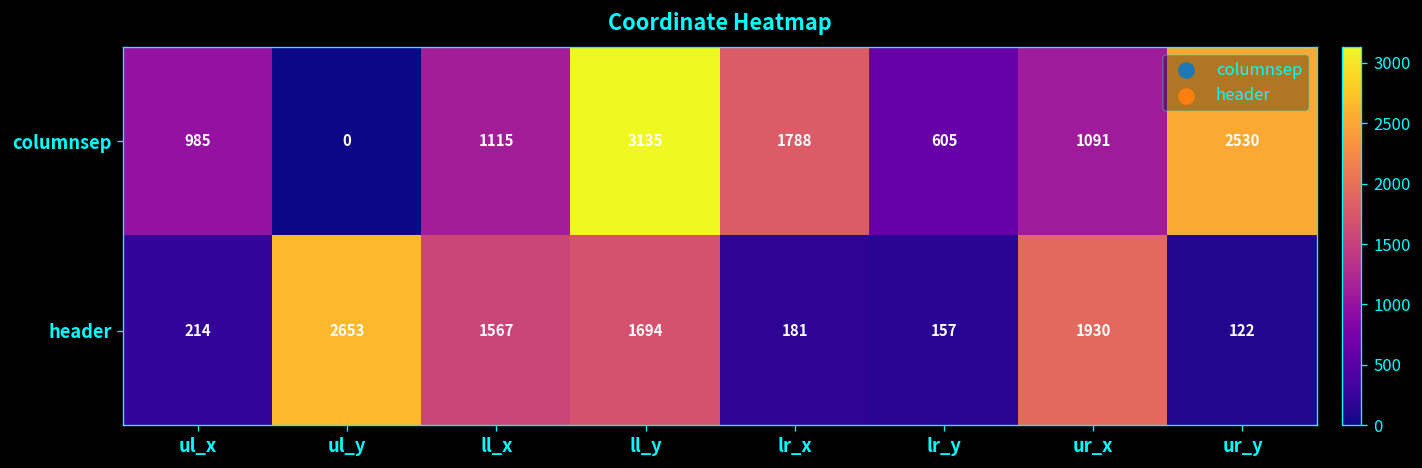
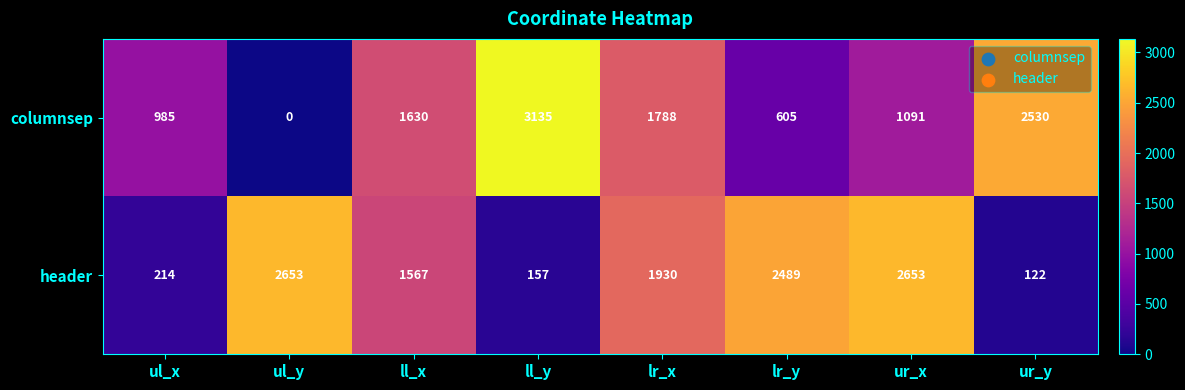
columnsep, ll_x: 1115 -> 1630
header, ll_y: 1694 -> 157
header, lr_x: 181 -> 1930
header, lr_y: 157 -> 2489
header, ur_x: 1930 -> 2653
